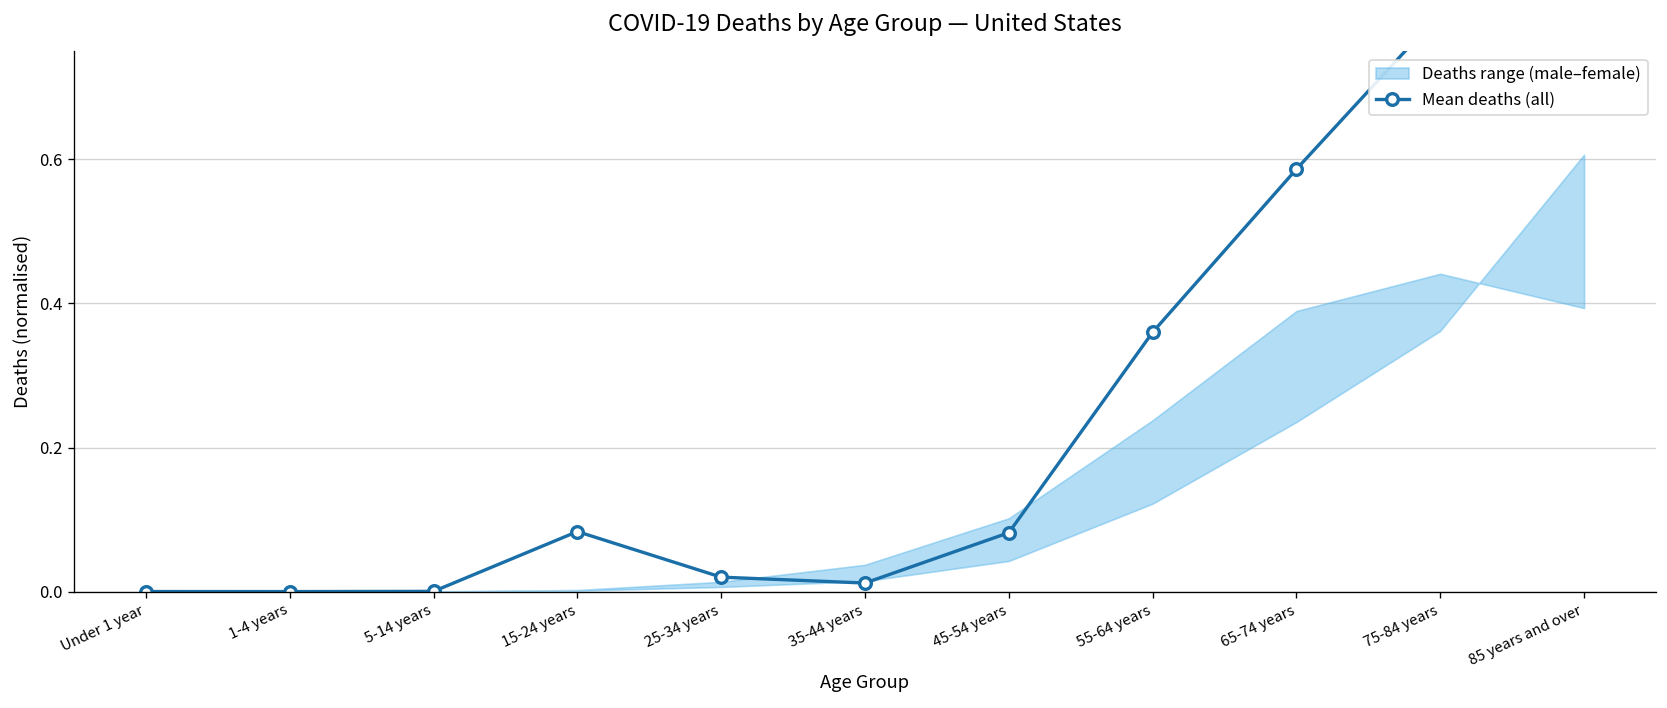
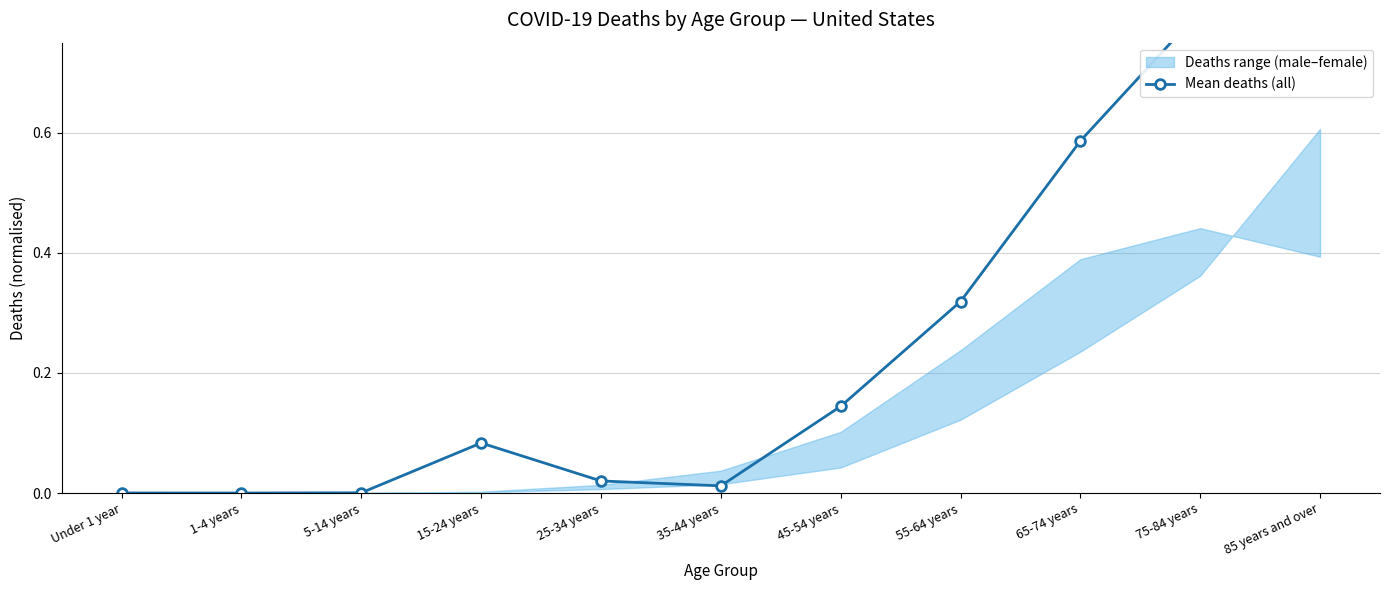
Mean deaths (all), 45-54 years: 0.08 -> 0.14
Mean deaths (all), 55-64 years: 0.36 -> 0.32
